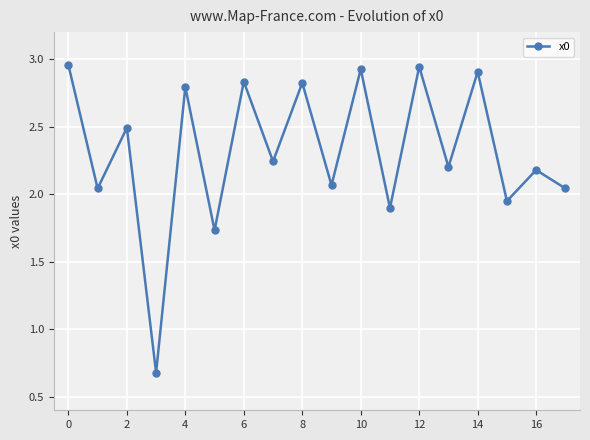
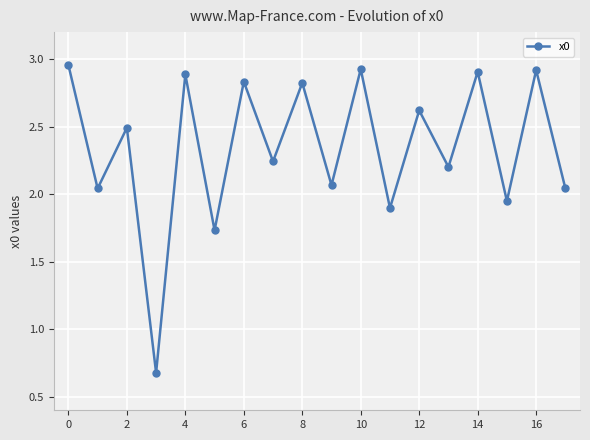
4: 2.79 -> 2.89
12: 2.94 -> 2.62
16: 2.18 -> 2.92
